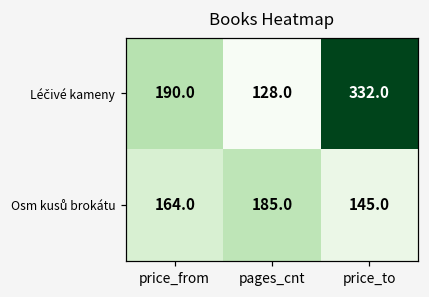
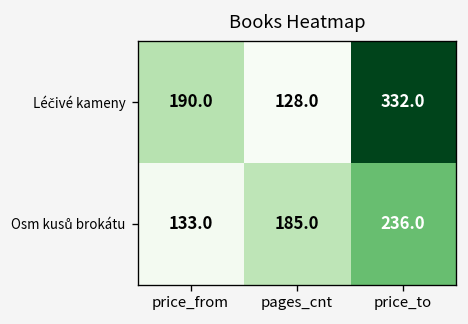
Osm kusů brokátu, price_from: 164.0 -> 133.0
Osm kusů brokátu, price_to: 145.0 -> 236.0
